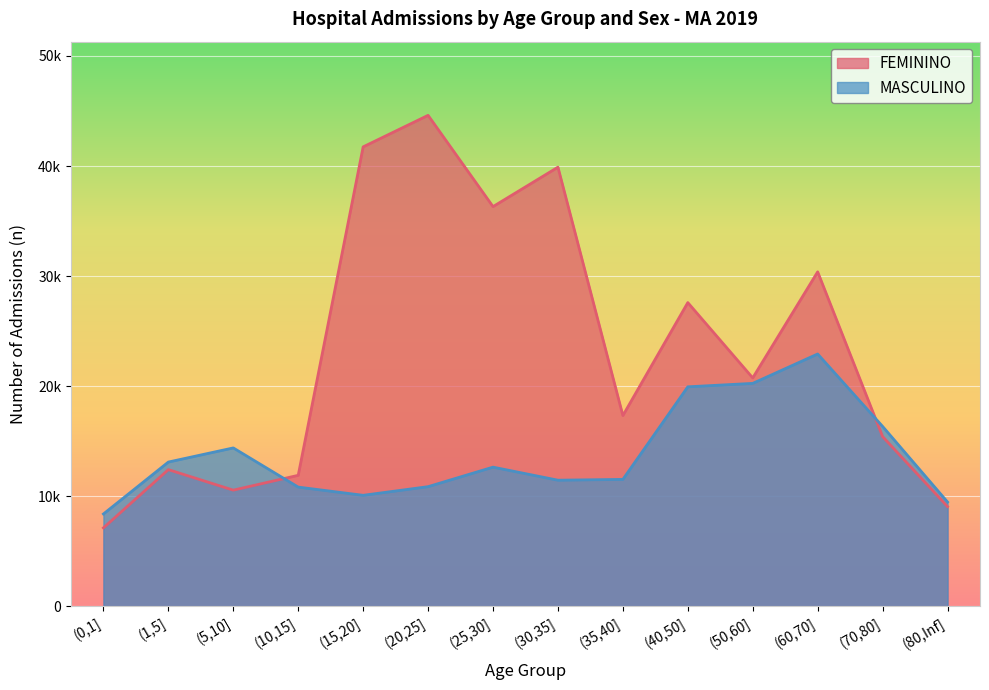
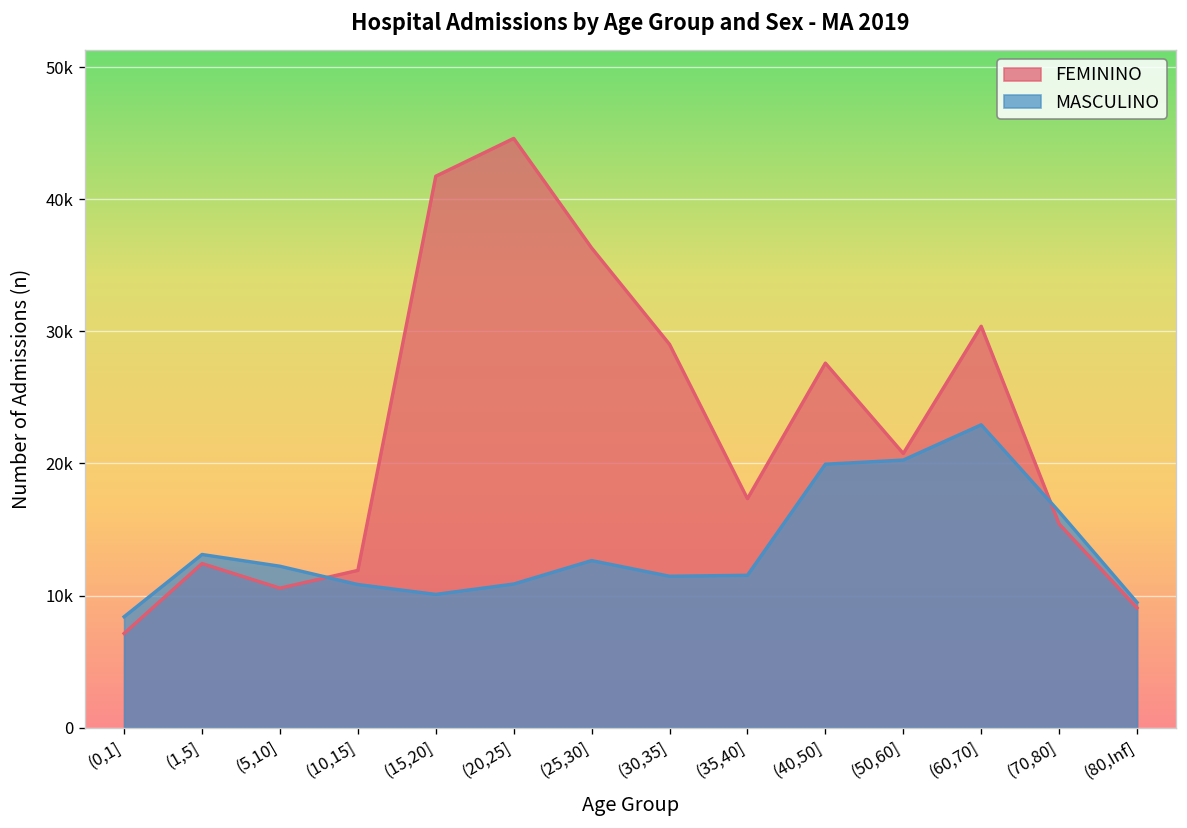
MASCULINO, (5,10]: 14400 -> 12200
FEMININO, (30,35]: 39900 -> 29000
